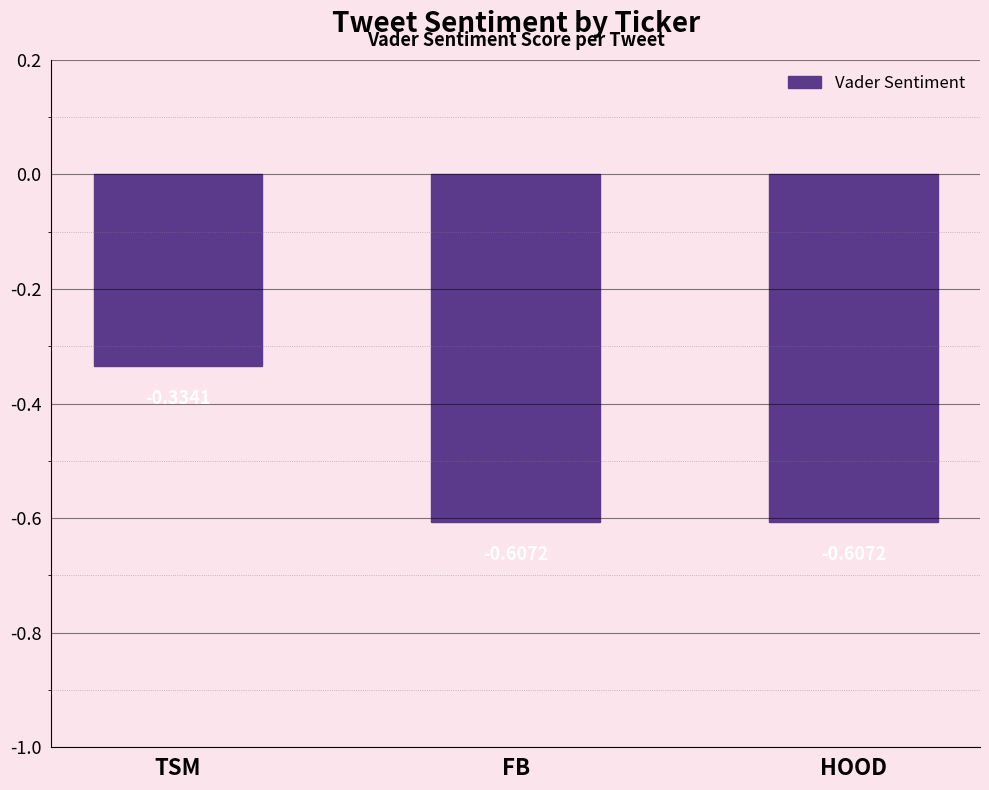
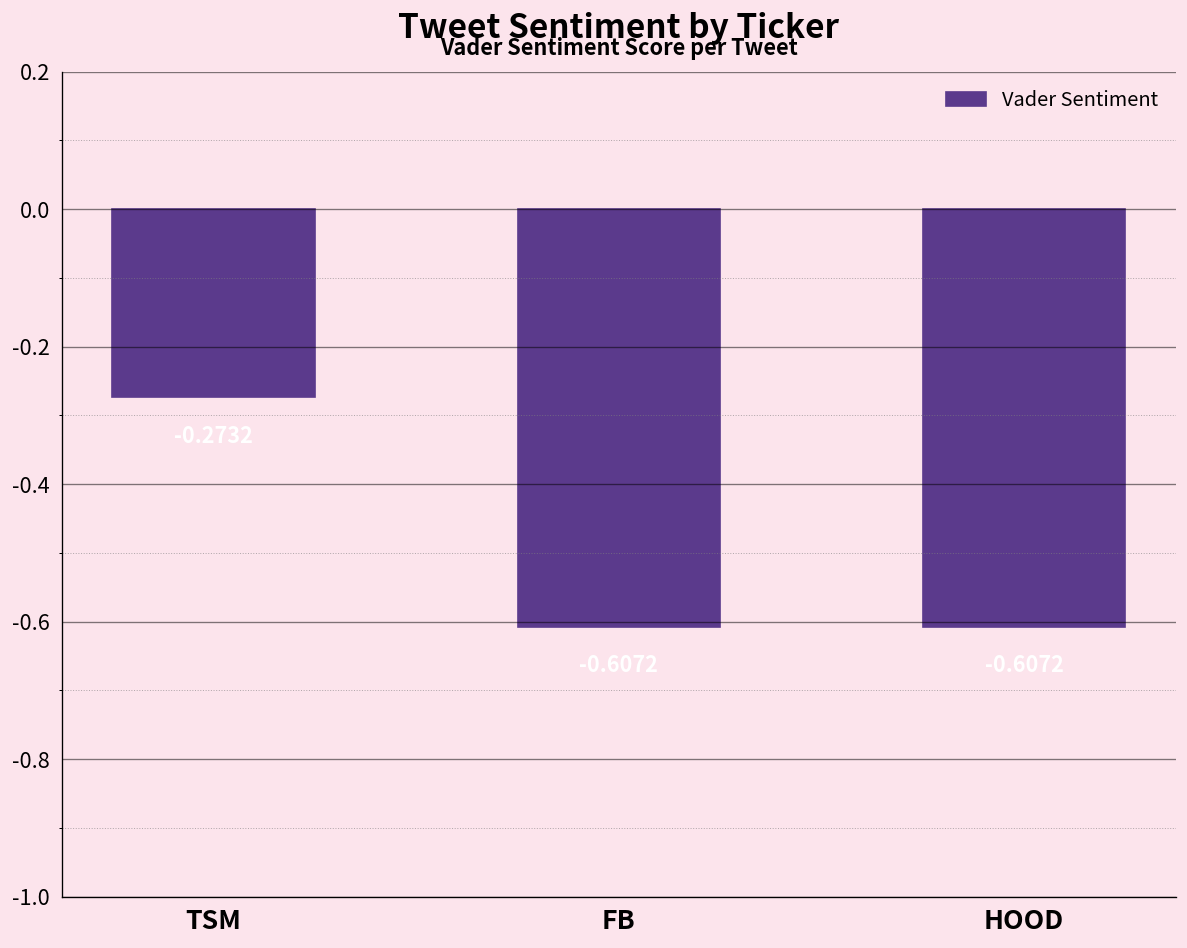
TSM: -0.33 -> -0.27
